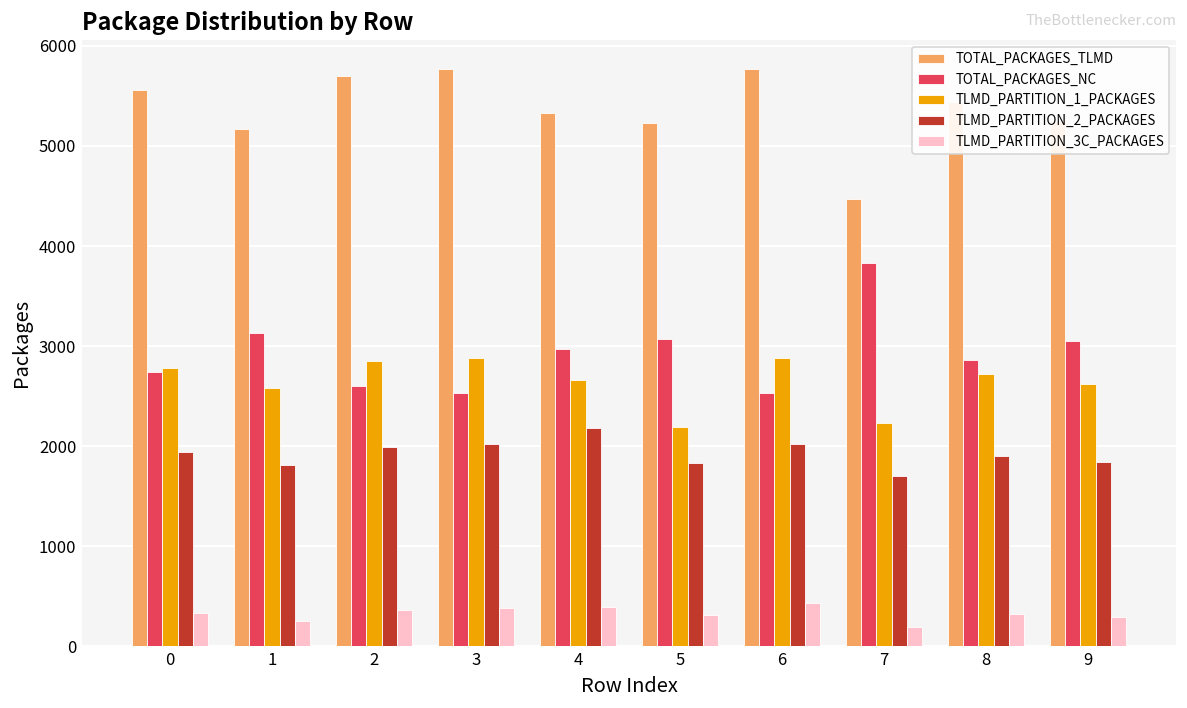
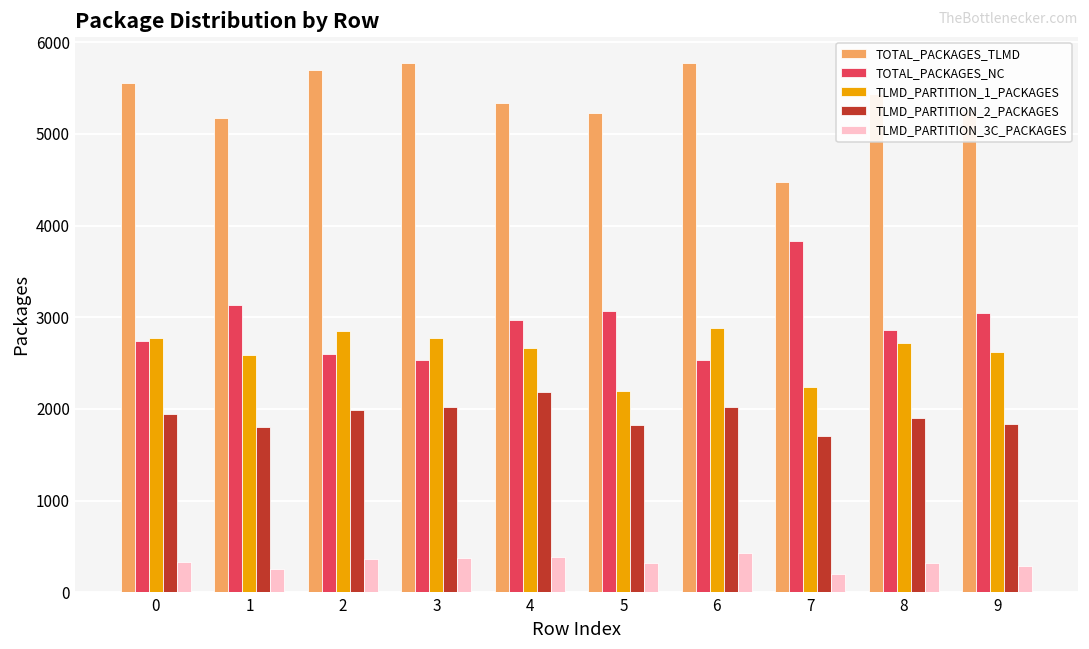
TLMD_PARTITION_1_PACKAGES, 3: 2900 -> 2800
